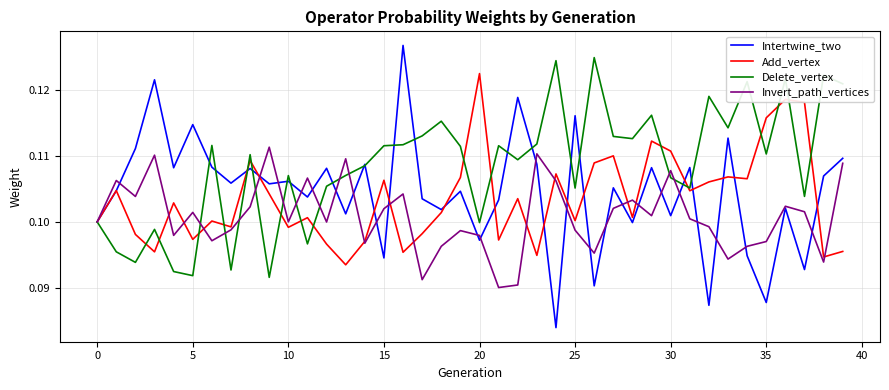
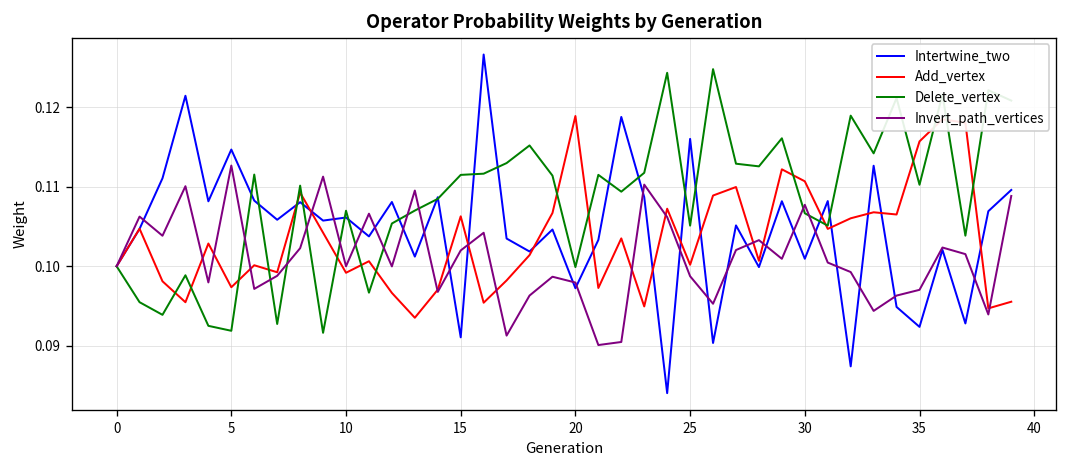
Invert_path_vertices, 5: 0.101 -> 0.113
Intertwine_two, 15: 0.095 -> 0.091
Add_vertex, 20: 0.122 -> 0.119
Intertwine_two, 35: 0.088 -> 0.092
